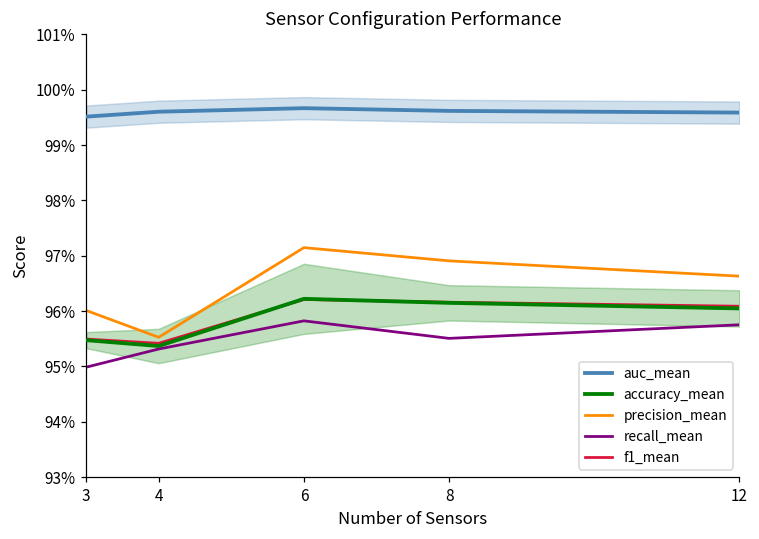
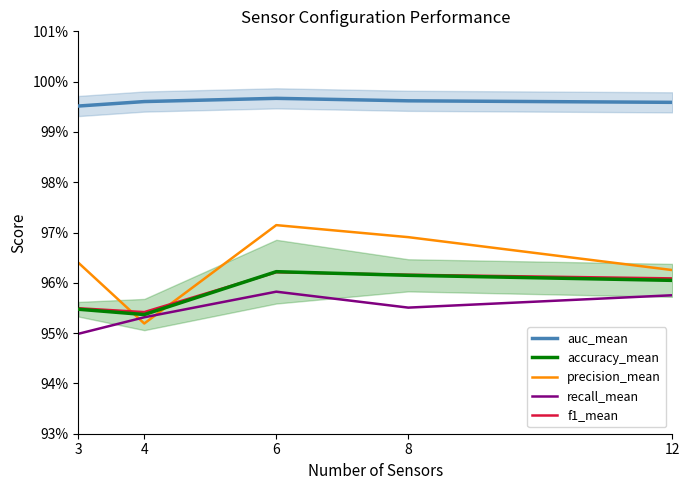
precision_mean, 3: 96.0% -> 96.4%
precision_mean, 4: 95.5% -> 95.2%
precision_mean, 12: 96.6% -> 96.3%
